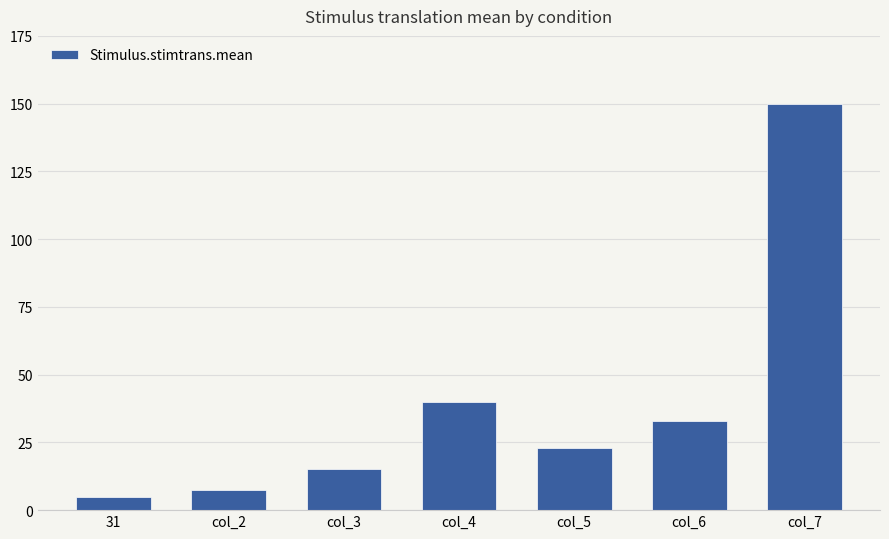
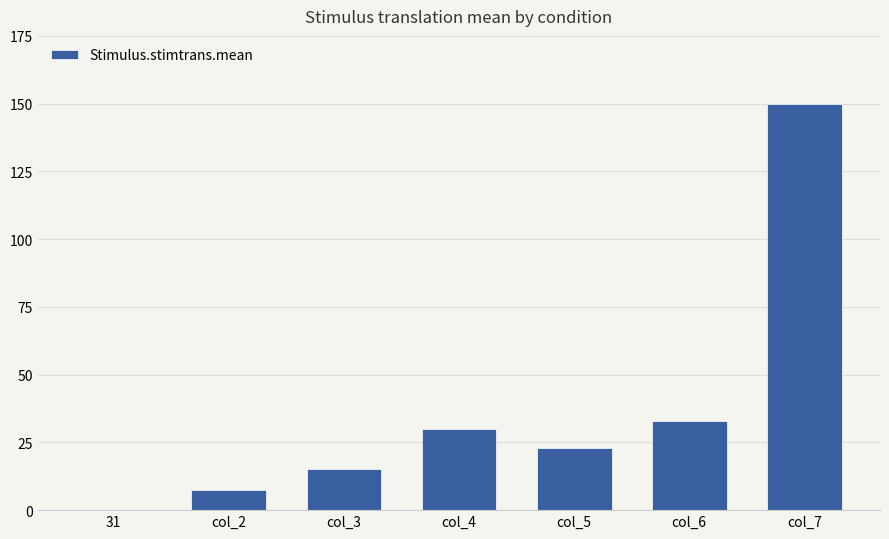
31: 5 -> 0
col_4: 40 -> 30
